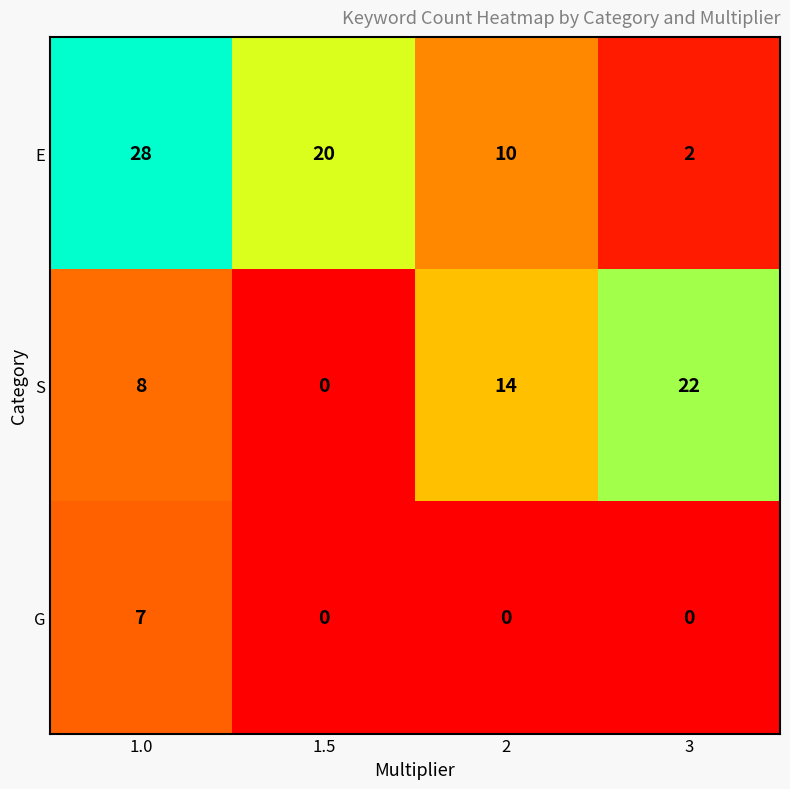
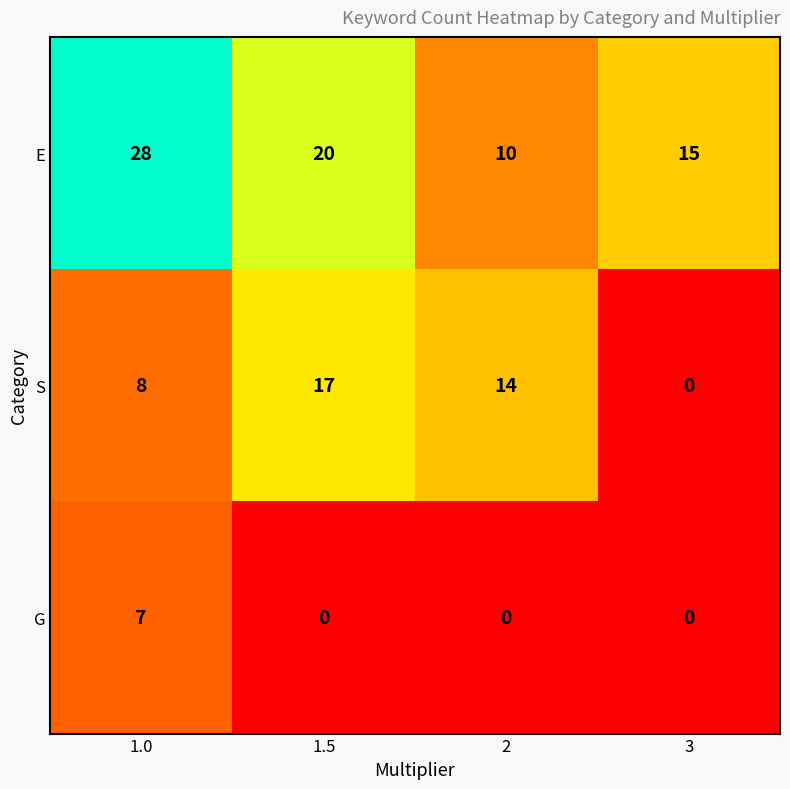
E, 3: 2 -> 15
S, 1.5: 0 -> 17
S, 3: 22 -> 0
